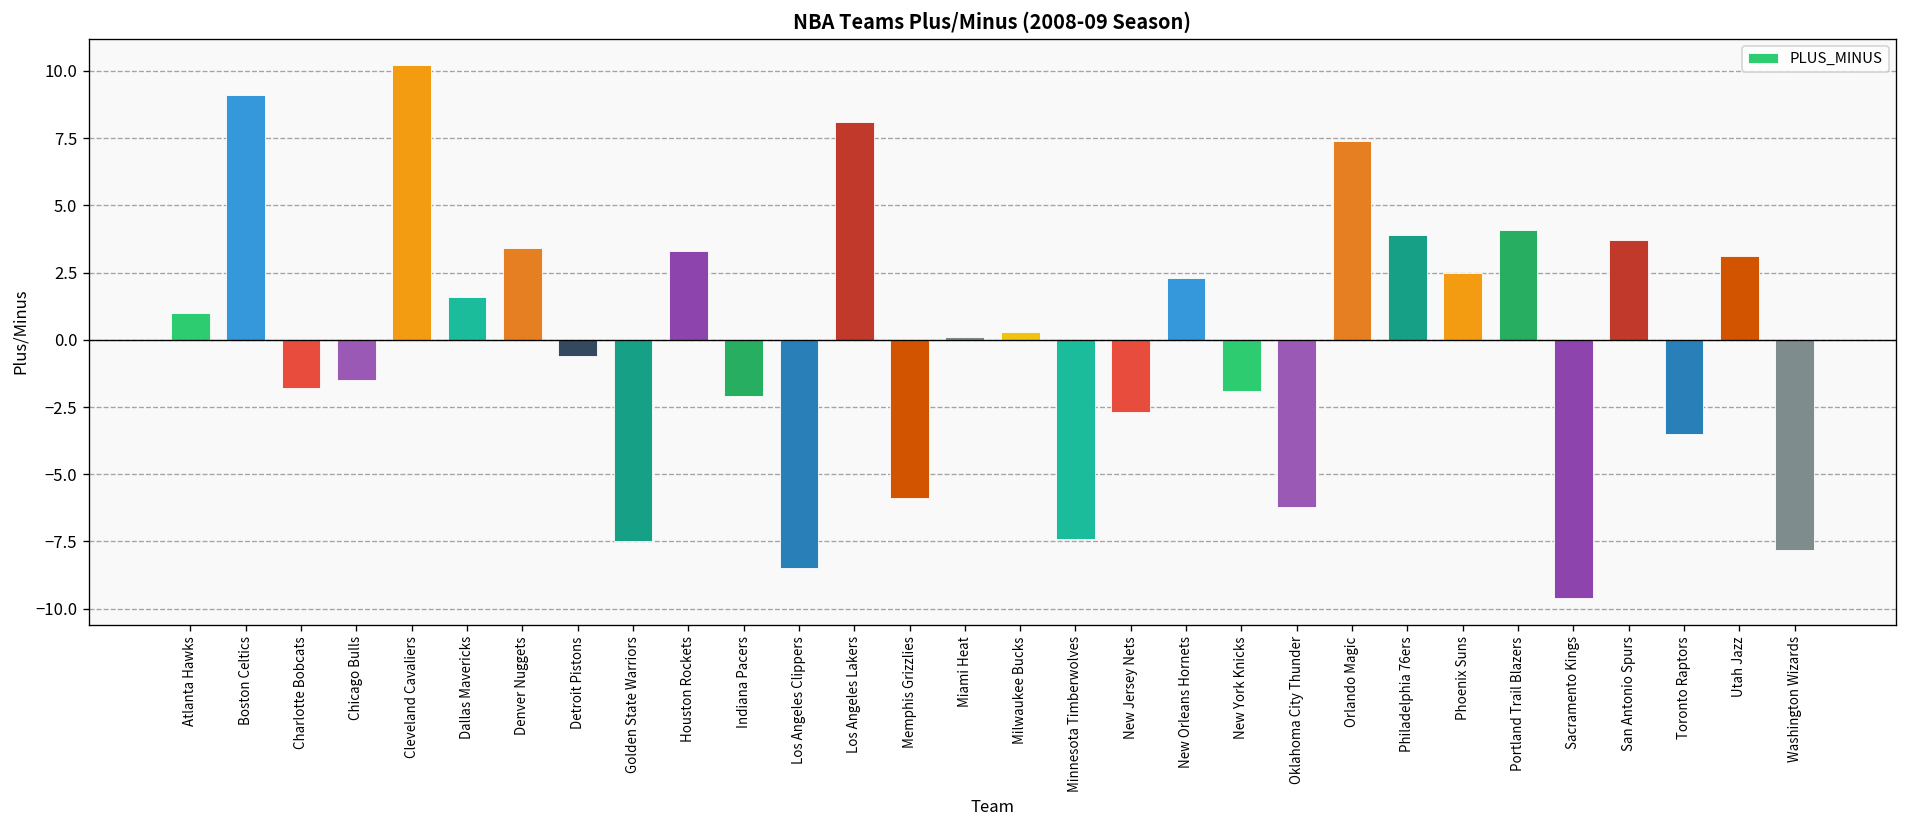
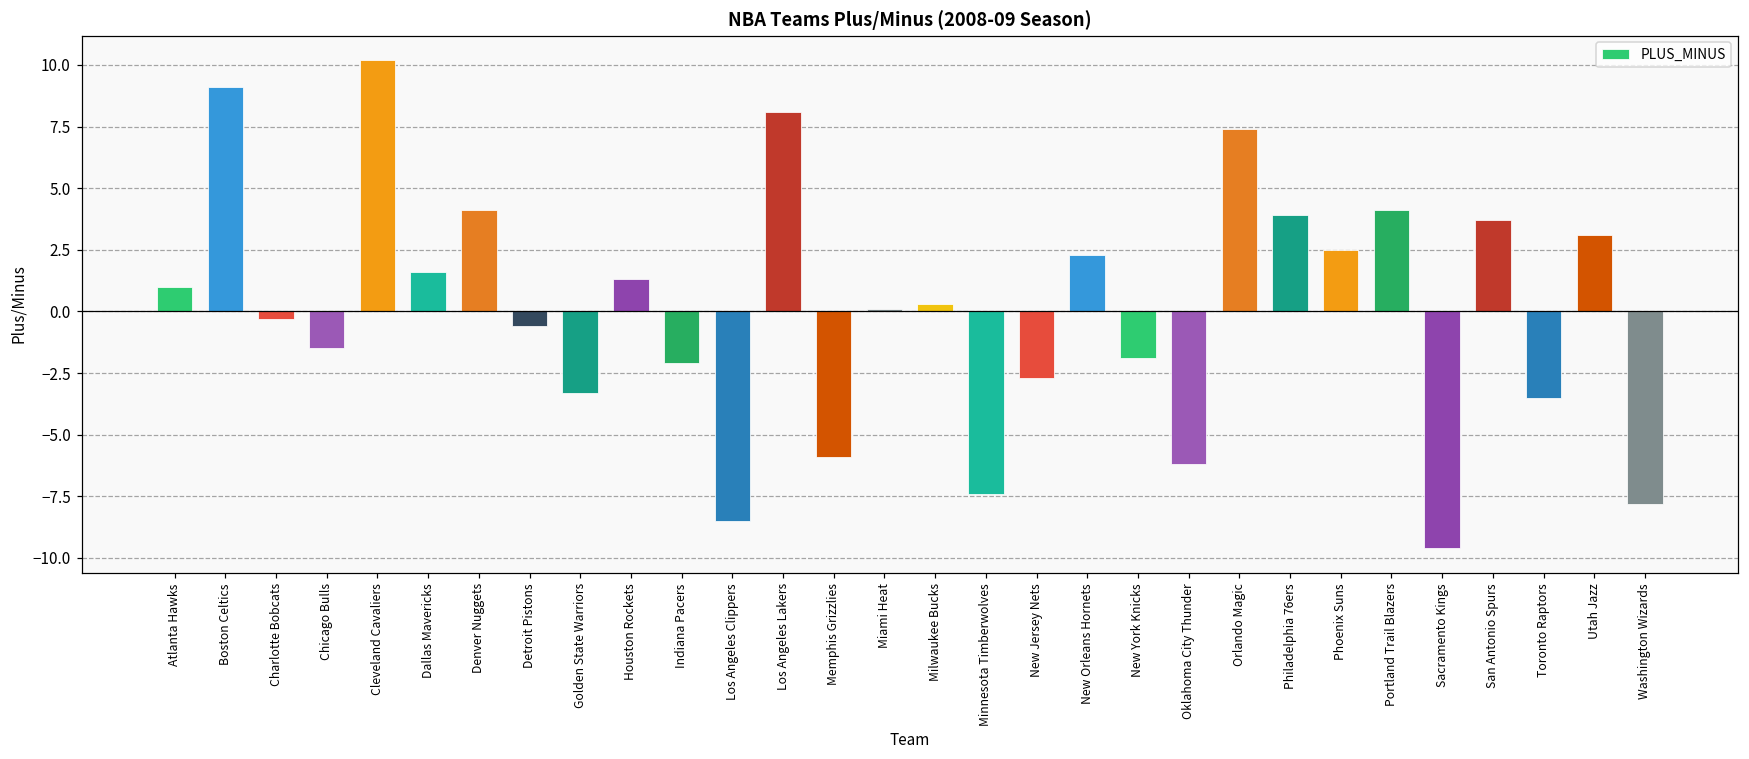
Charlotte Bobcats: -1.8 -> -0.3
Denver Nuggets: 3.4 -> 4.1
Golden State Warriors: -7.5 -> -3.3
Houston Rockets: 3.3 -> 1.3
